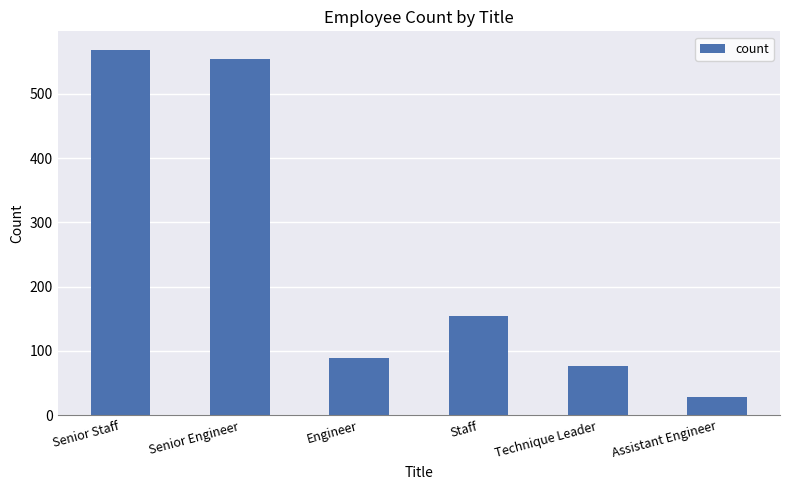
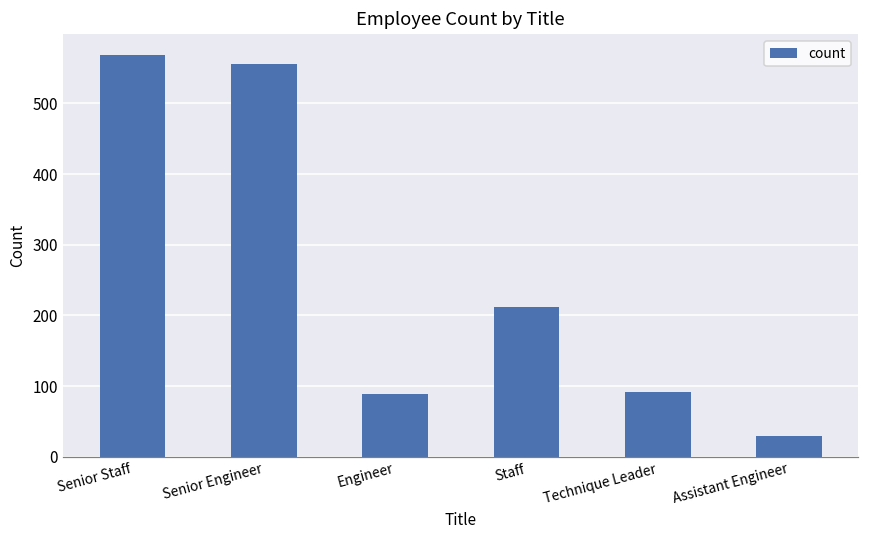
Staff: 160 -> 210
Technique Leader: 80 -> 90
